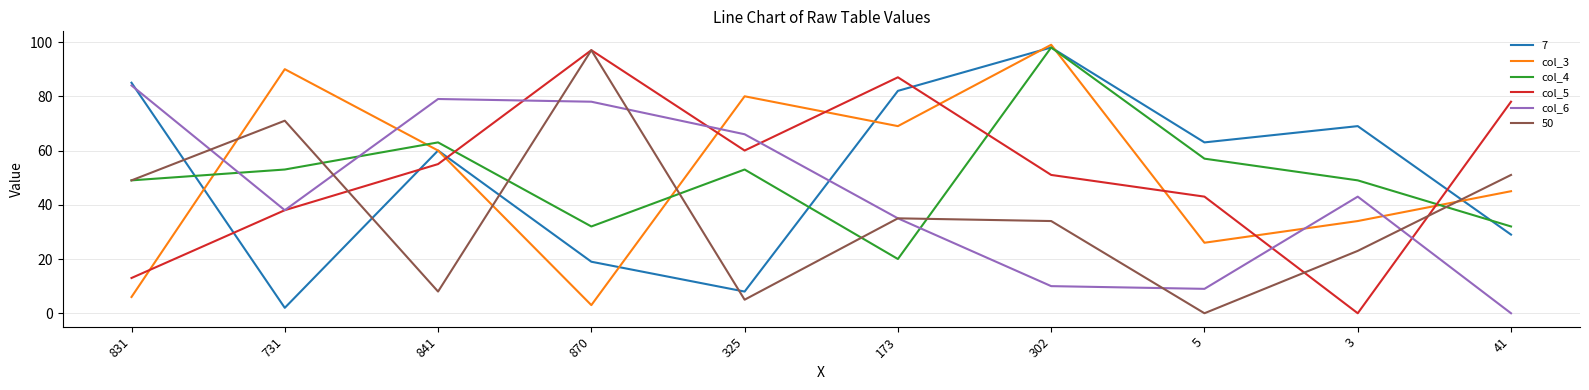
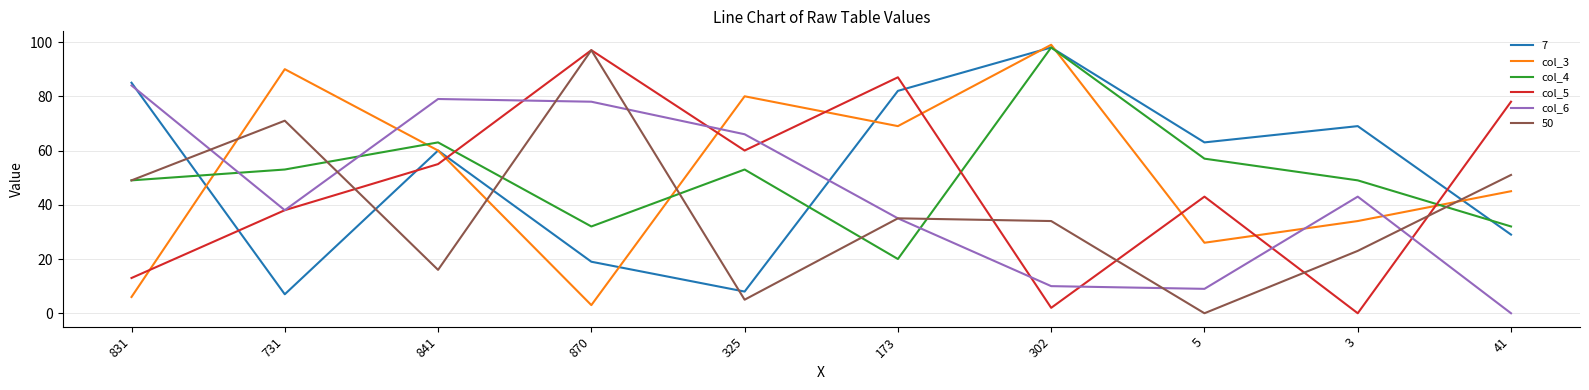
7, 731: 2 -> 7
50, 841: 8 -> 16
col_5, 302: 51 -> 2
